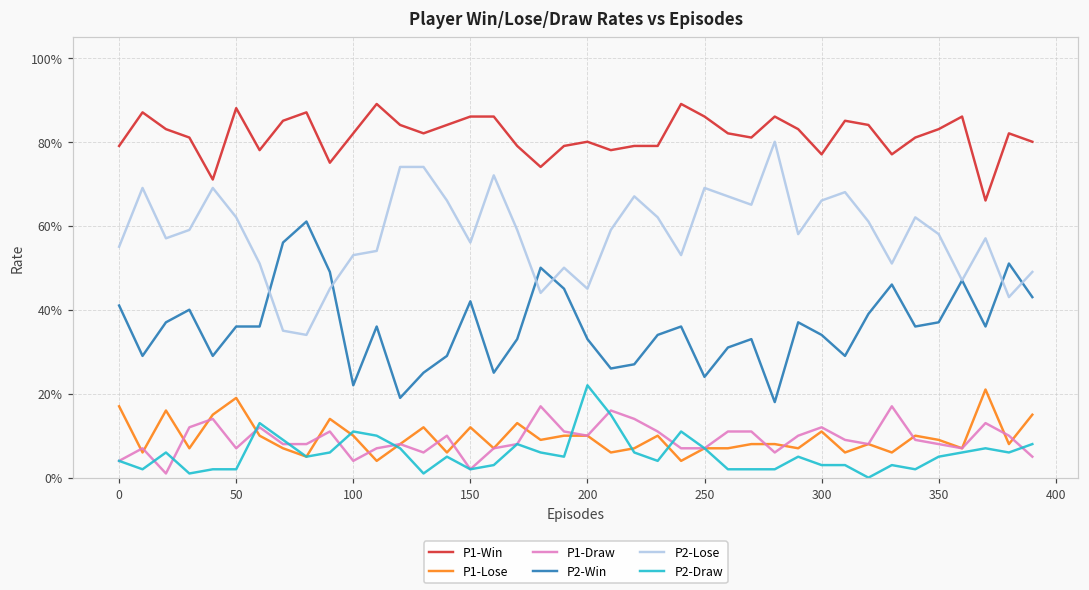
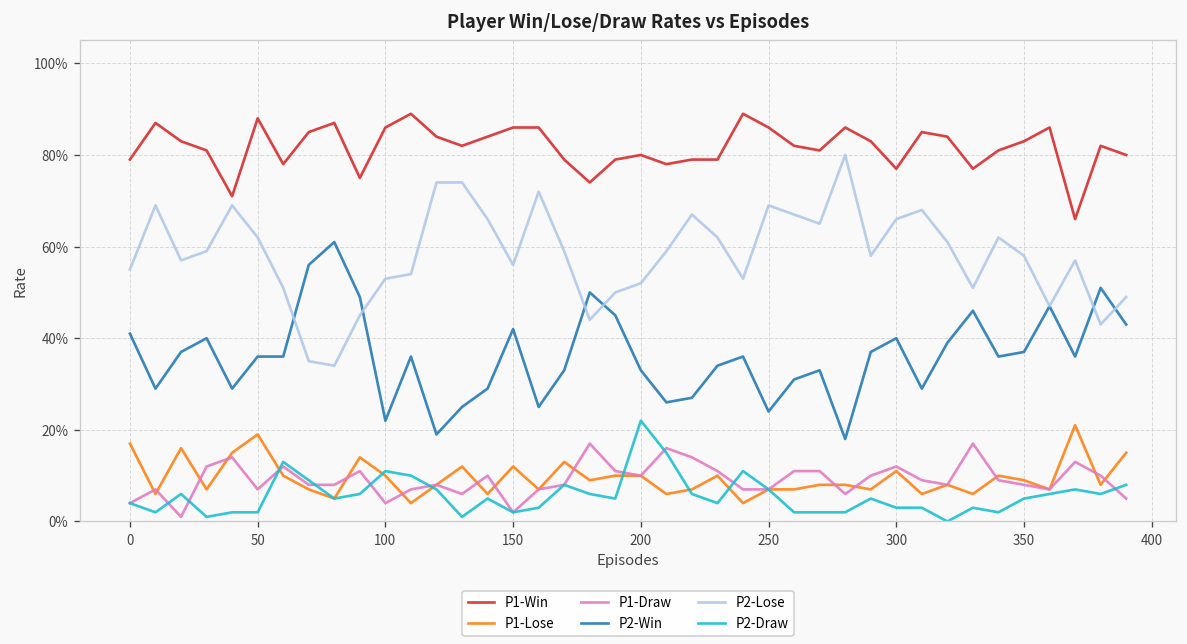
P1-Win, 100: 82% -> 86%
P2-Lose, 200: 45% -> 52%
P2-Win, 300: 34% -> 40%
